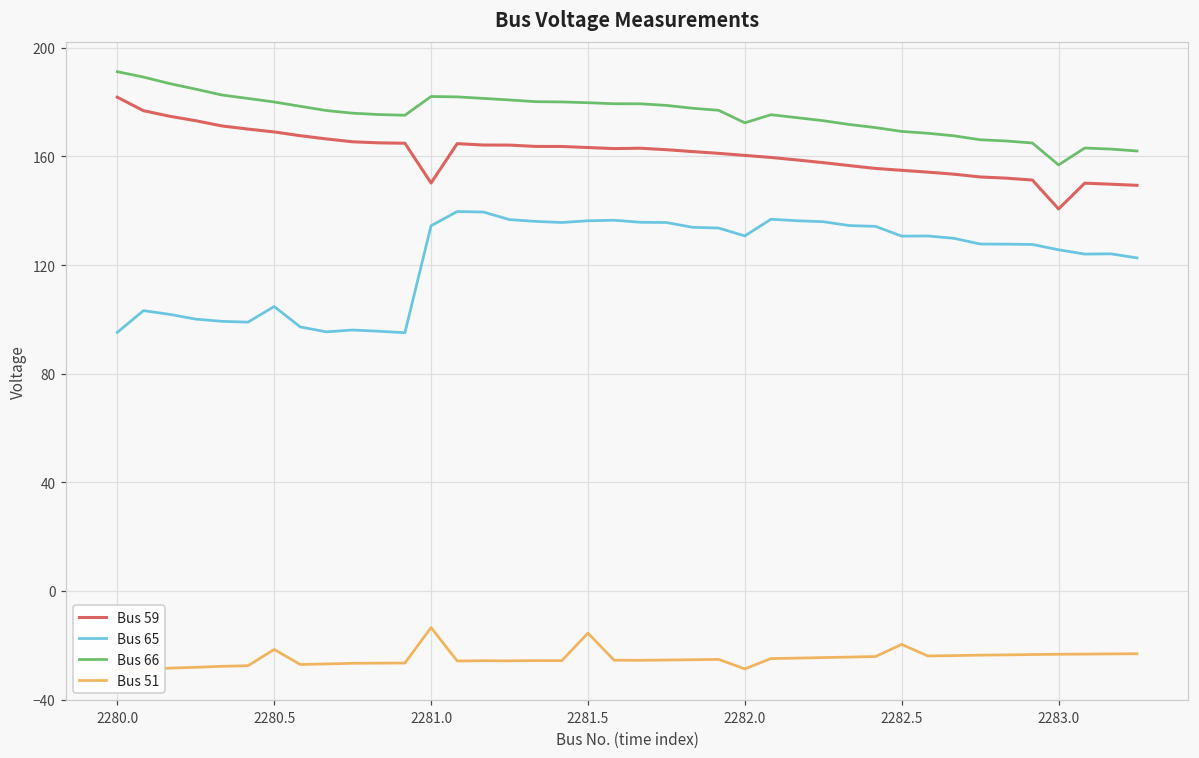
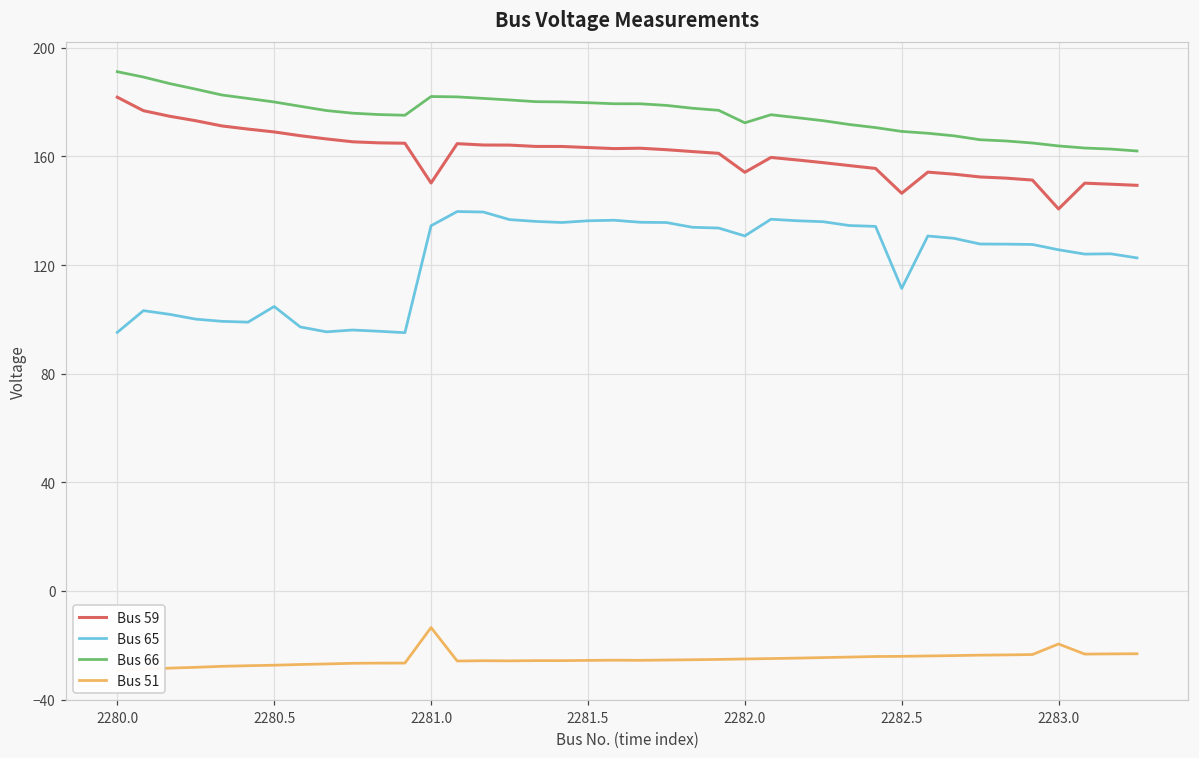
Bus 51, 2280.5: -22 -> -27
Bus 51, 2281.5: -16 -> -26
Bus 59, 2282.0: 160 -> 154
Bus 51, 2282.0: -29 -> -25
Bus 59, 2282.5: 155 -> 146
Bus 65, 2282.5: 131 -> 111
Bus 51, 2282.5: -20 -> -24
Bus 66, 2283.0: 157 -> 164
Bus 51, 2283.0: -23 -> -20
